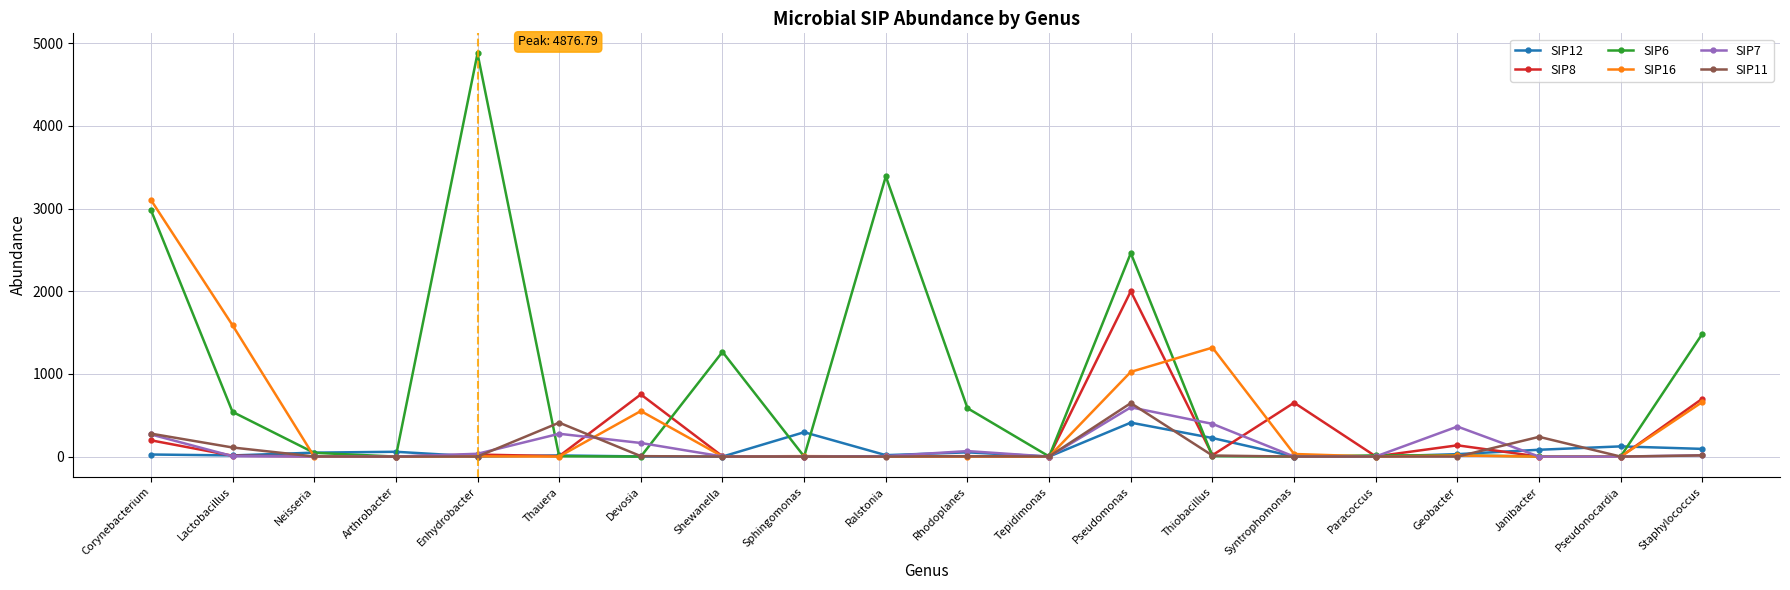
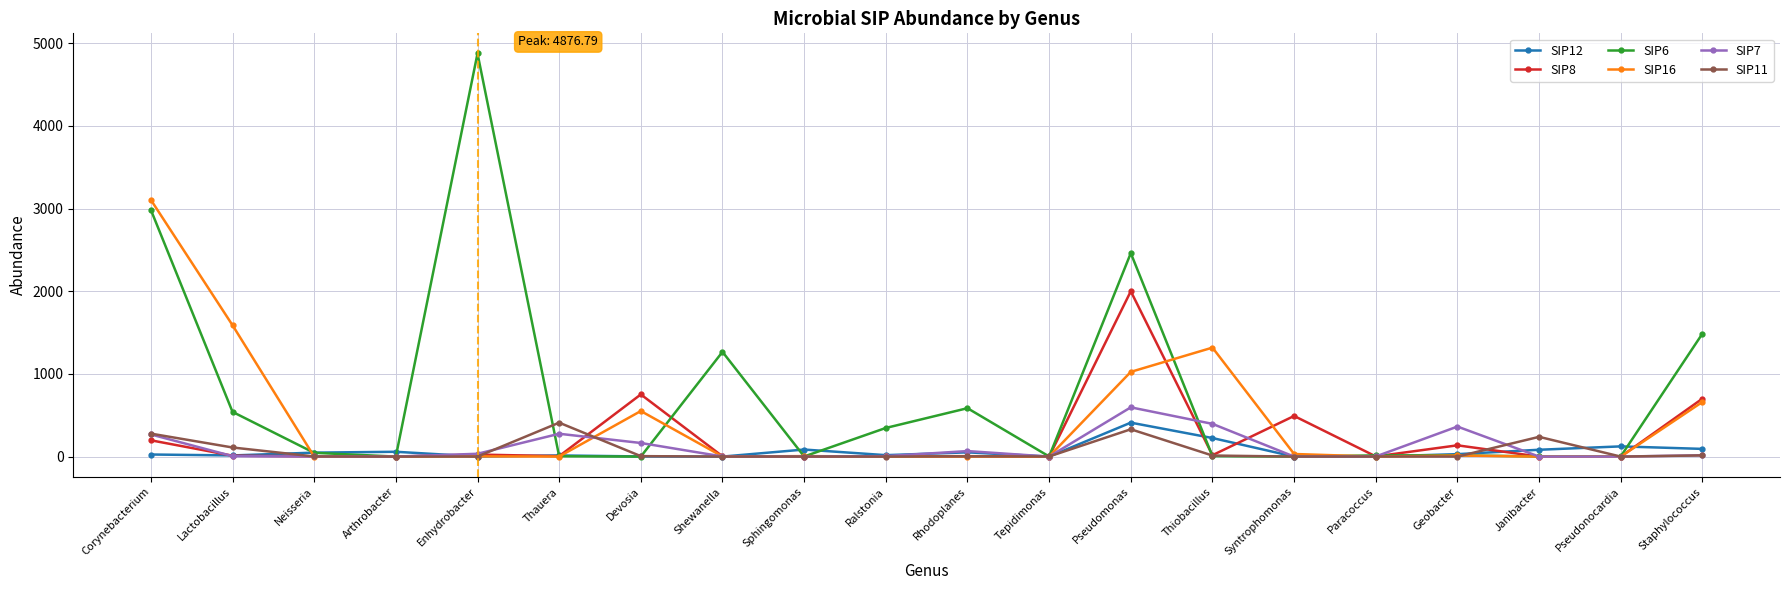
SIP12, Sphingomonas: 300 -> 100
SIP6, Ralstonia: 3400 -> 300
SIP11, Pseudomonas: 600 -> 300
SIP8, Syntrophomonas: 700 -> 500
